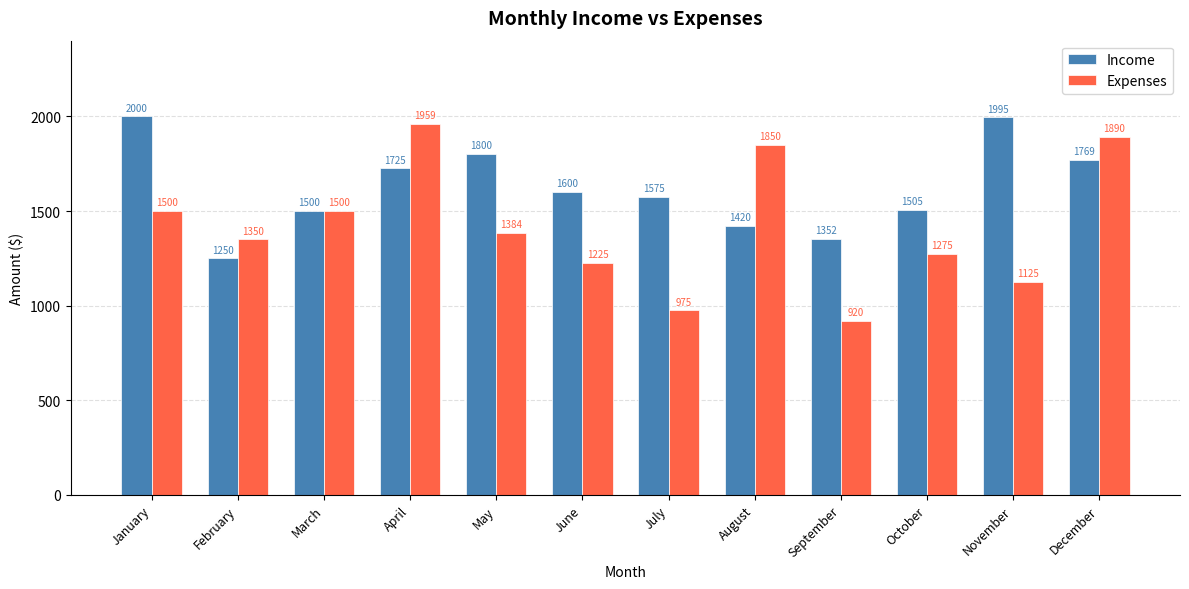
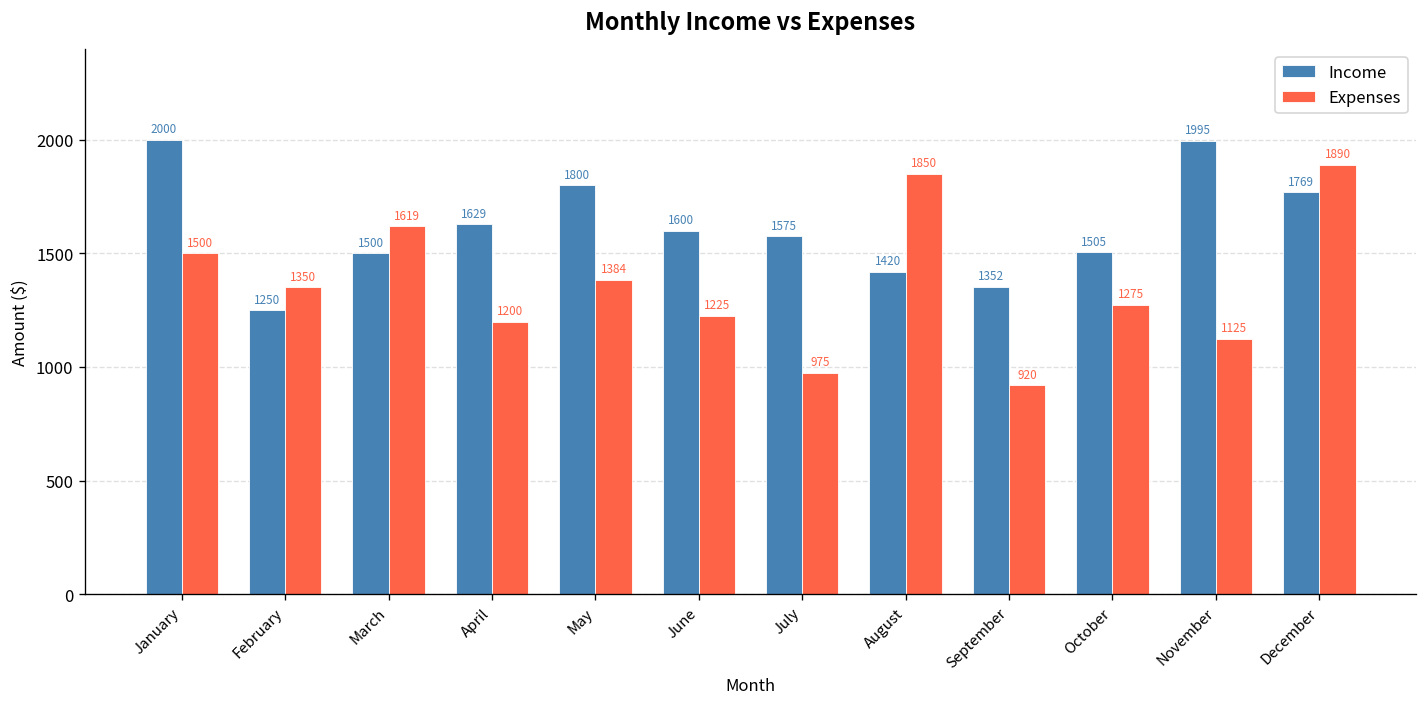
Expenses, March: 1500 -> 1619
Income, April: 1725 -> 1629
Expenses, April: 1959 -> 1200
